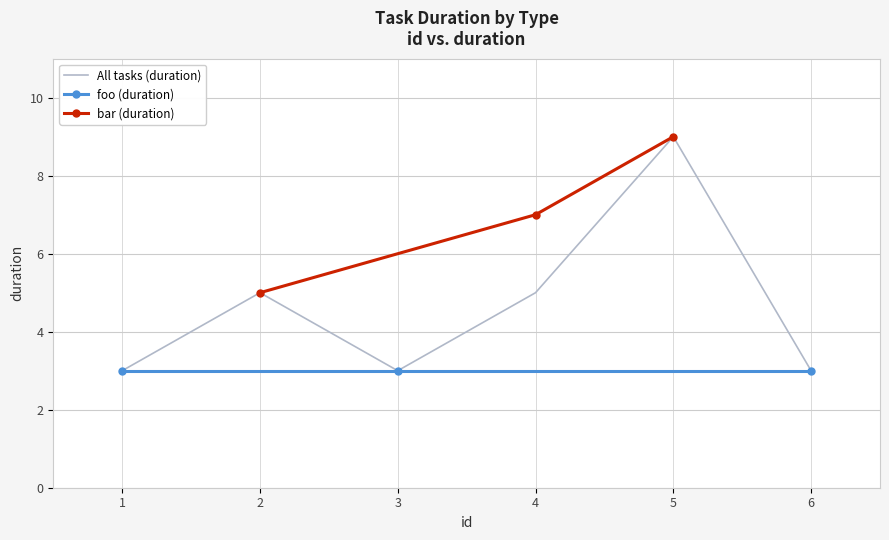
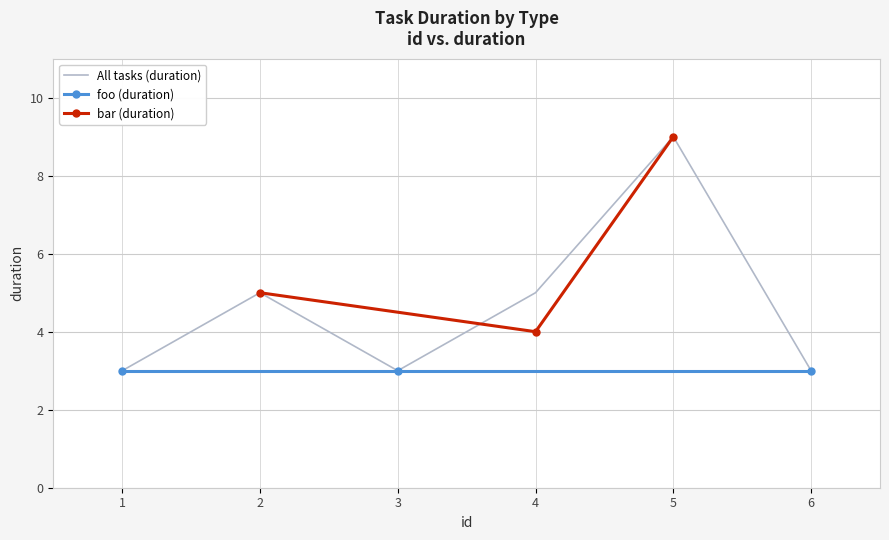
bar (duration), 4: 7 -> 4
